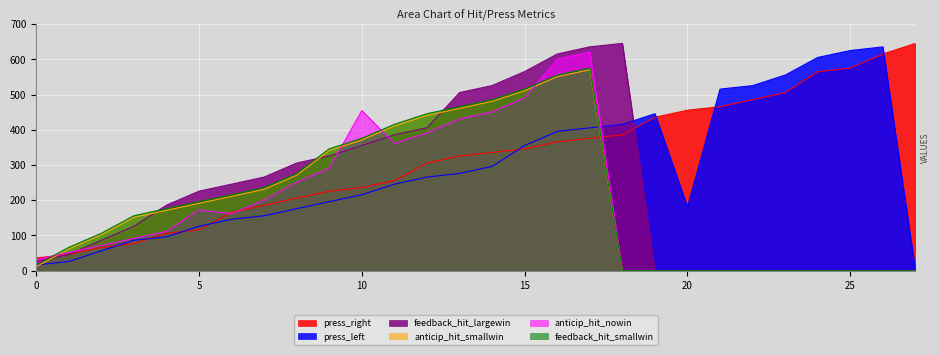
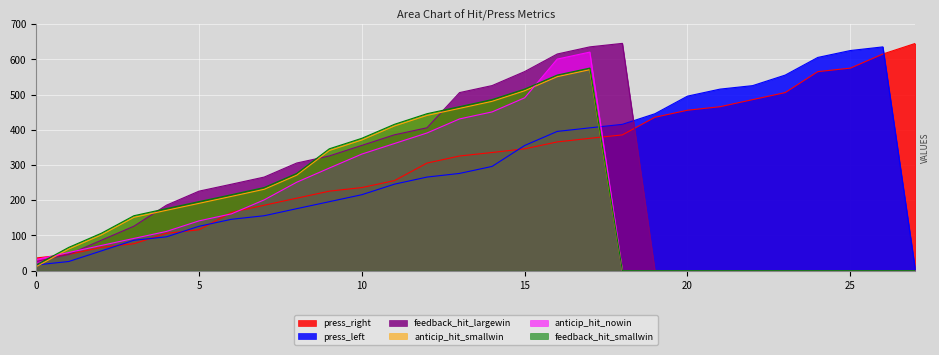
anticip_hit_nowin, 5: 170 -> 140
anticip_hit_nowin, 10: 450 -> 330
press_left, 20: 180 -> 500
